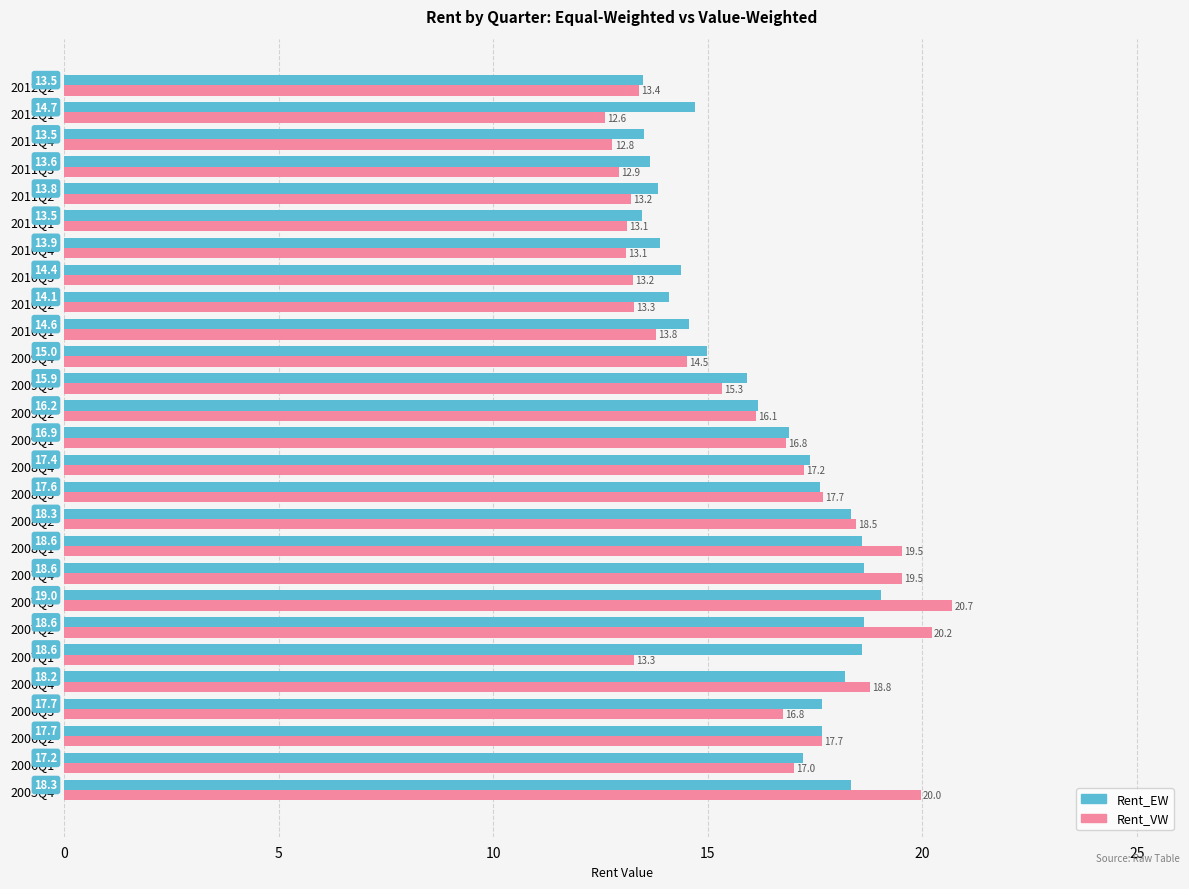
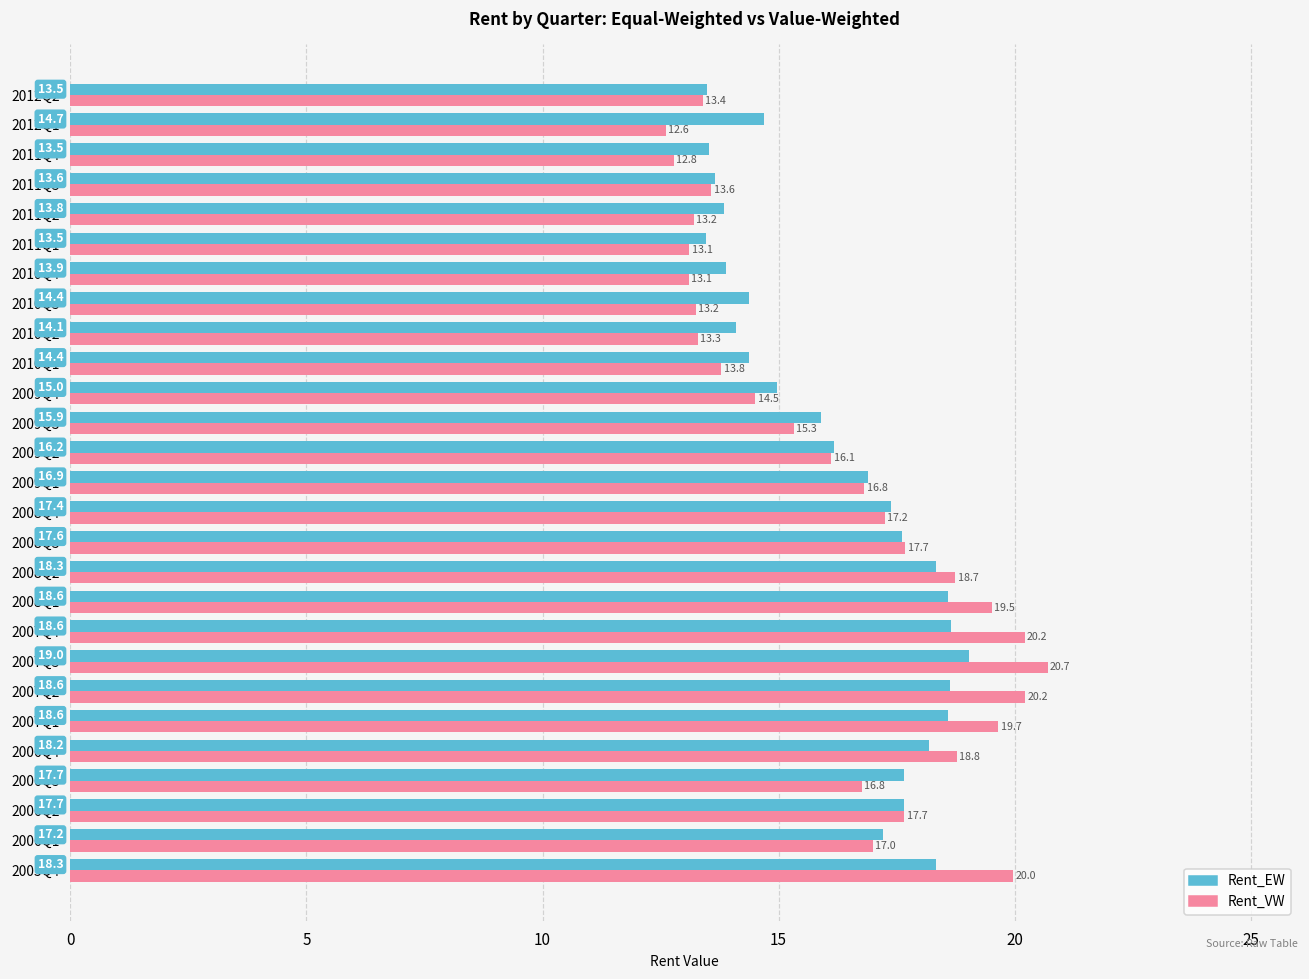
Rent_VW, 2011Q3: 12.9 -> 13.6
Rent_EW, 2010Q1: 14.6 -> 14.4
Rent_VW, 2008Q2: 18.5 -> 18.7
Rent_VW, 2007Q4: 19.5 -> 20.2
Rent_VW, 2007Q1: 13.3 -> 19.7
